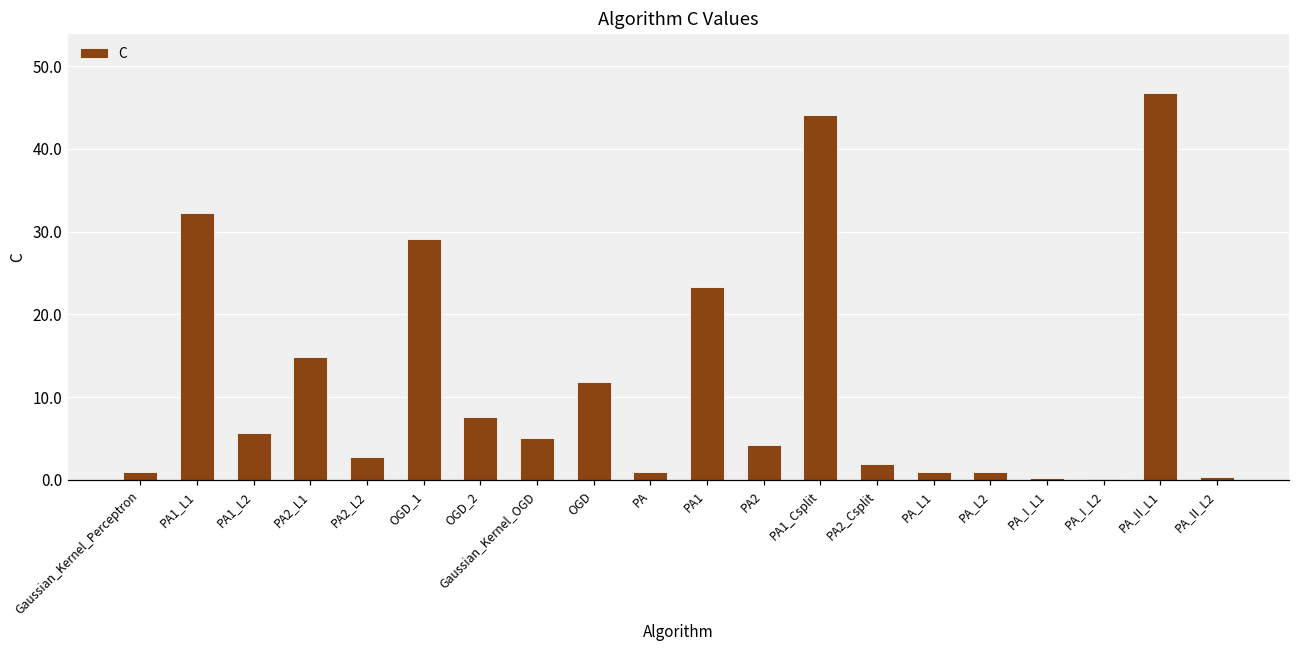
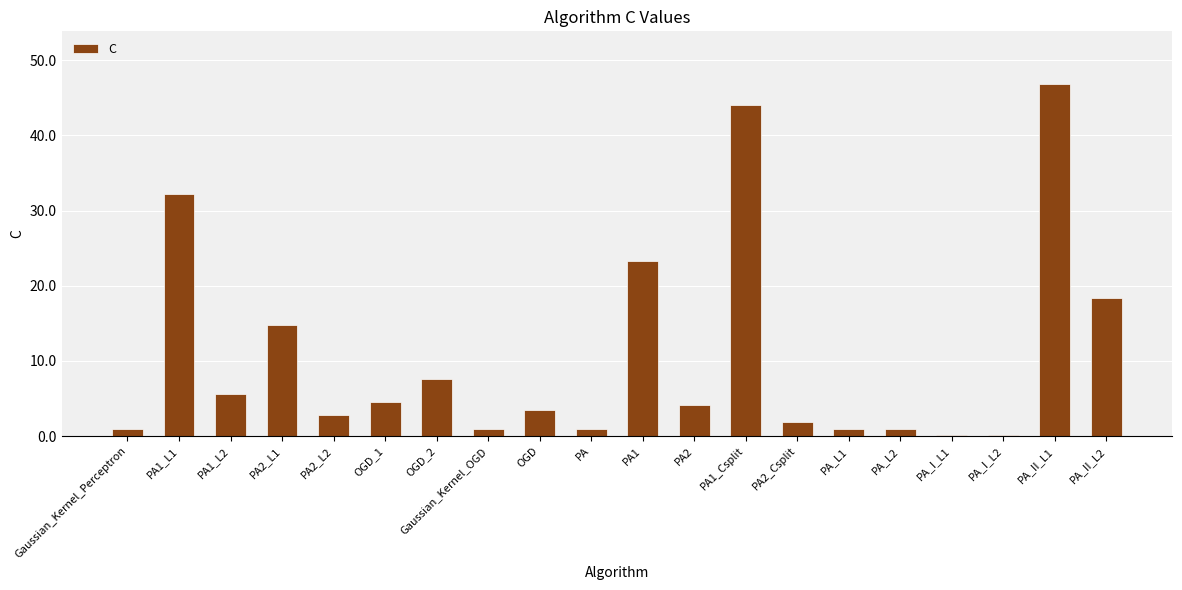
OGD_1: 29 -> 5
Gaussian_Kernel_OGD: 5 -> 1
OGD: 12 -> 4
PA_II_L2: 0 -> 18
